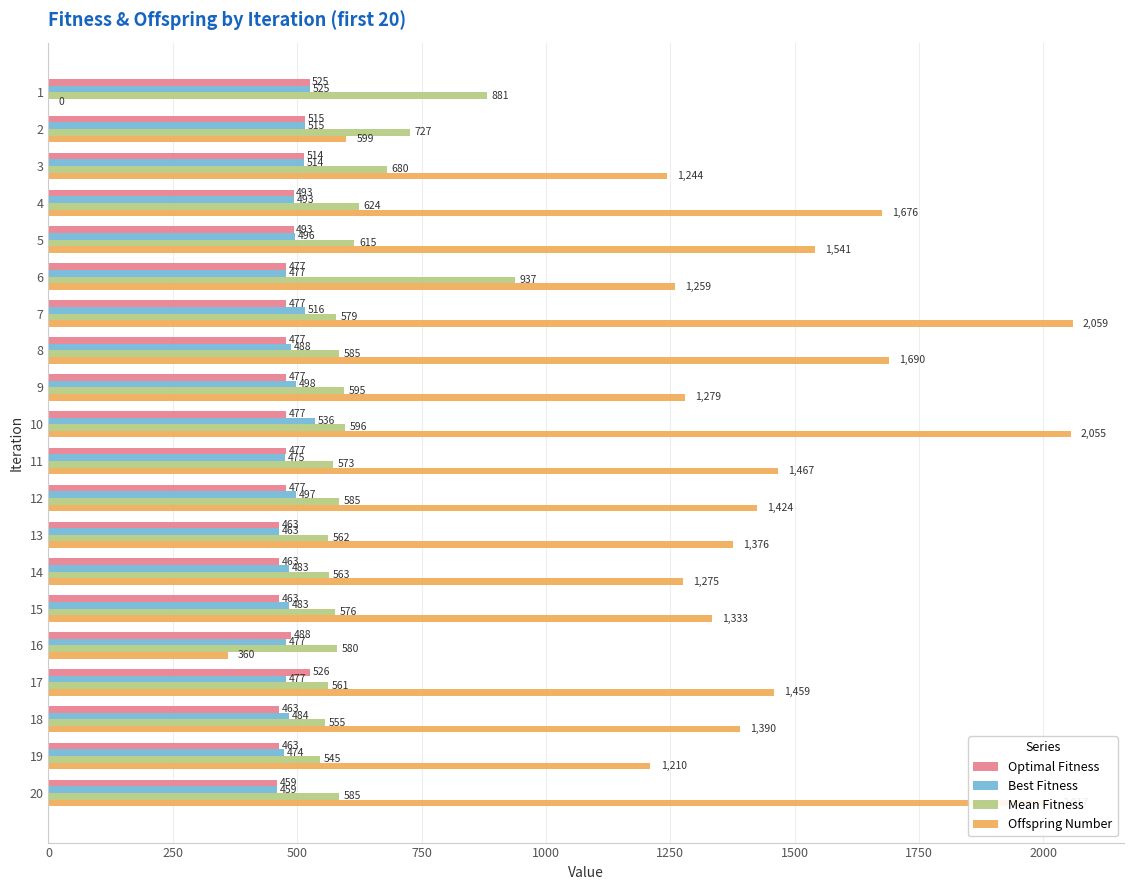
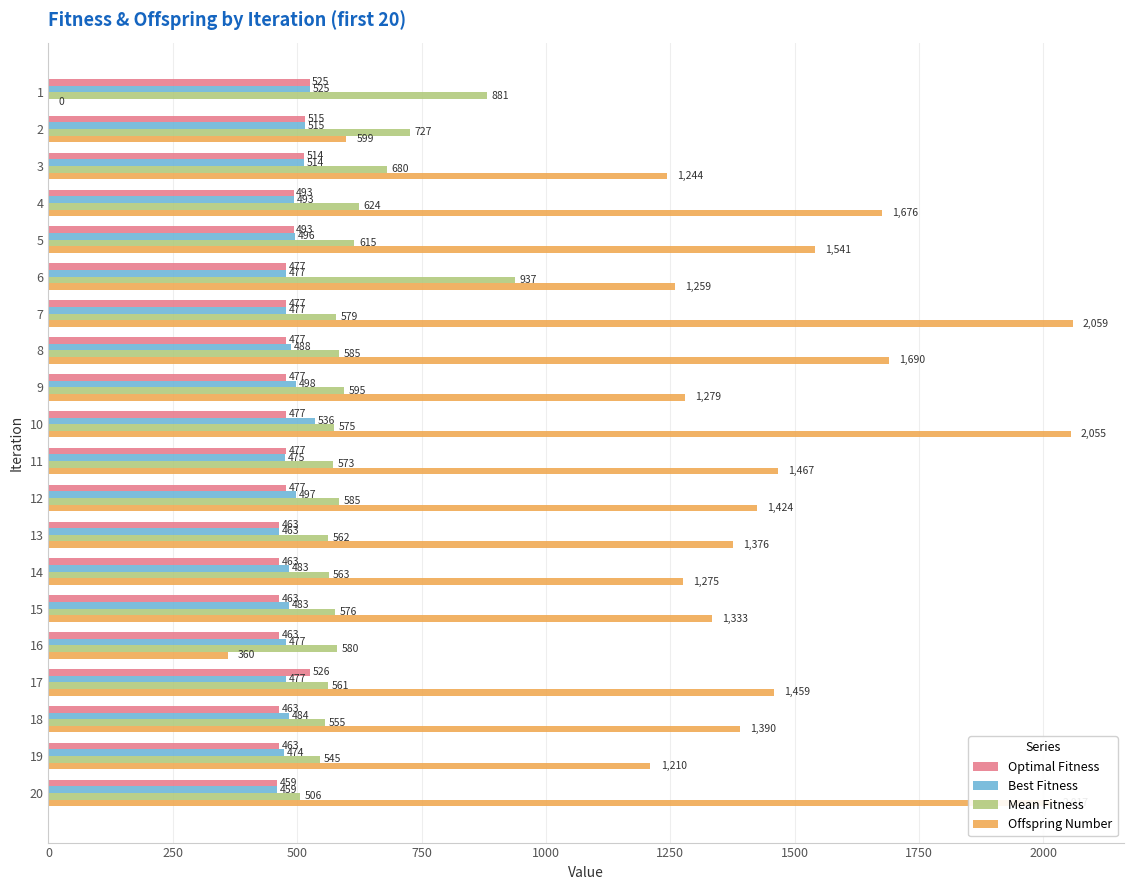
Best Fitness, 7: 516 -> 477
Mean Fitness, 10: 596 -> 575
Optimal Fitness, 16: 488 -> 463
Mean Fitness, 20: 585 -> 506
